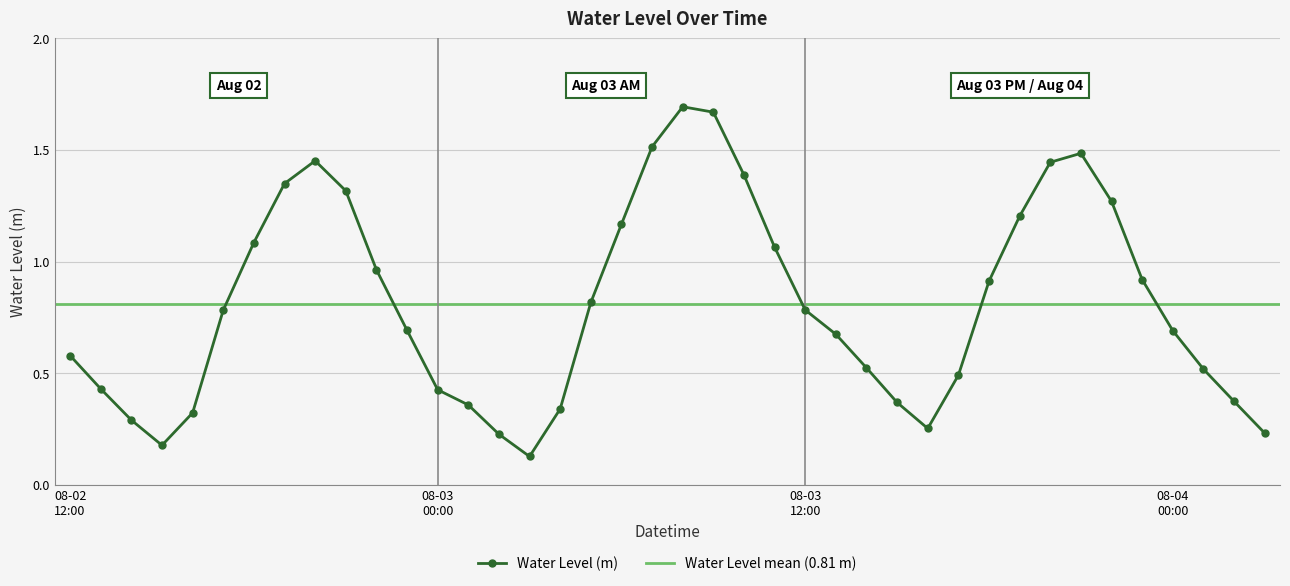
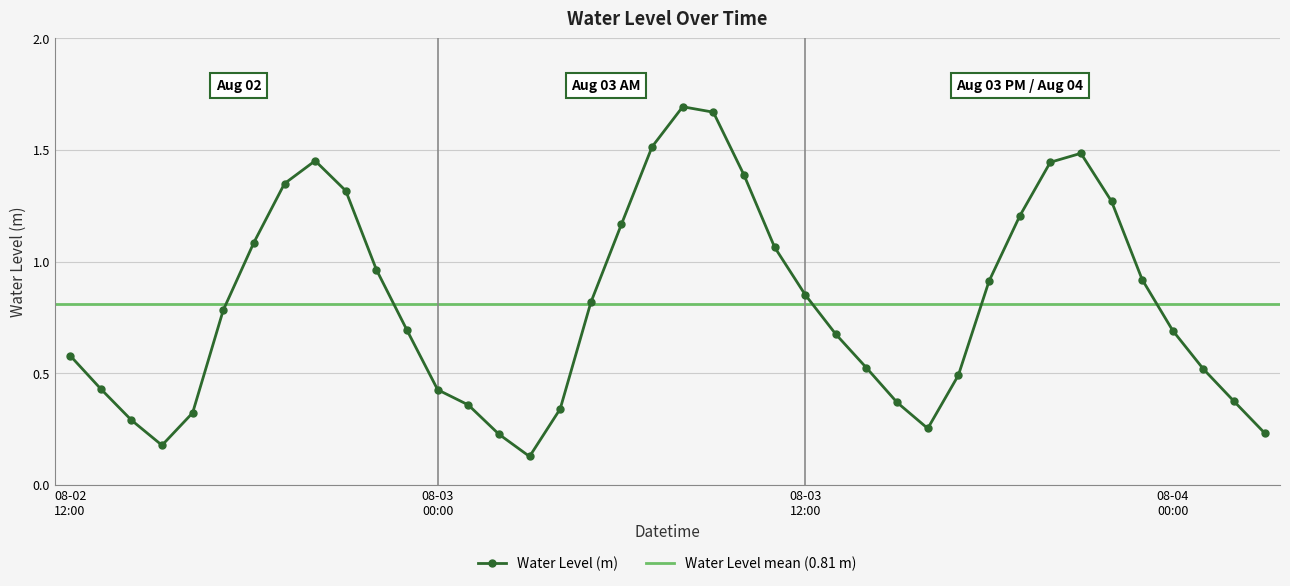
08-03 12:00: 0.78 -> 0.85
